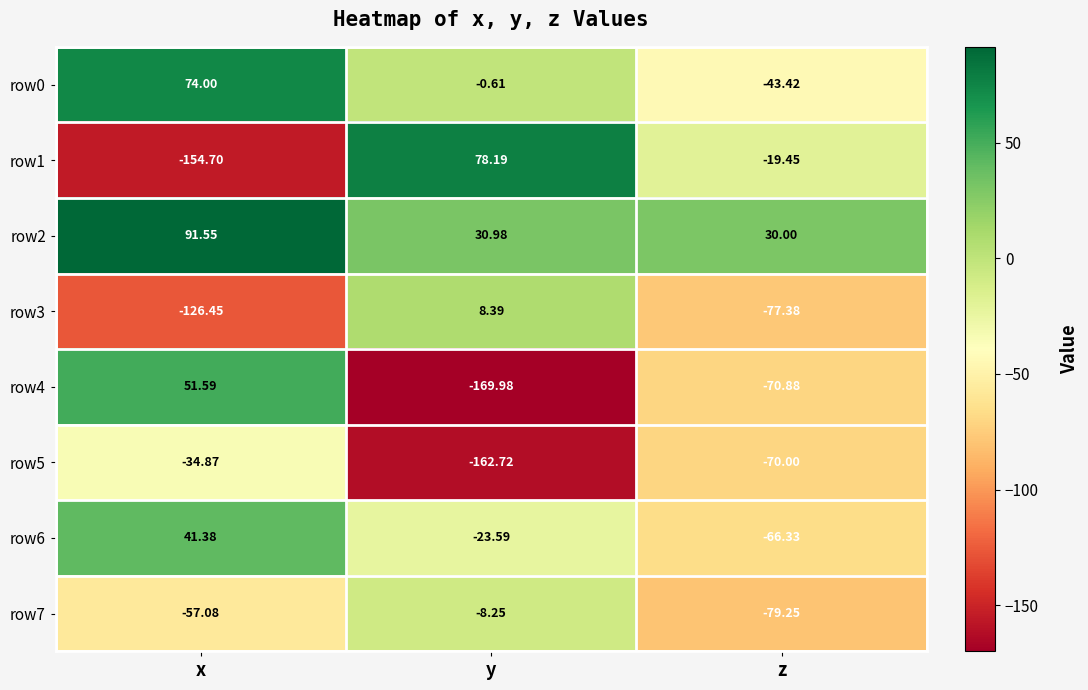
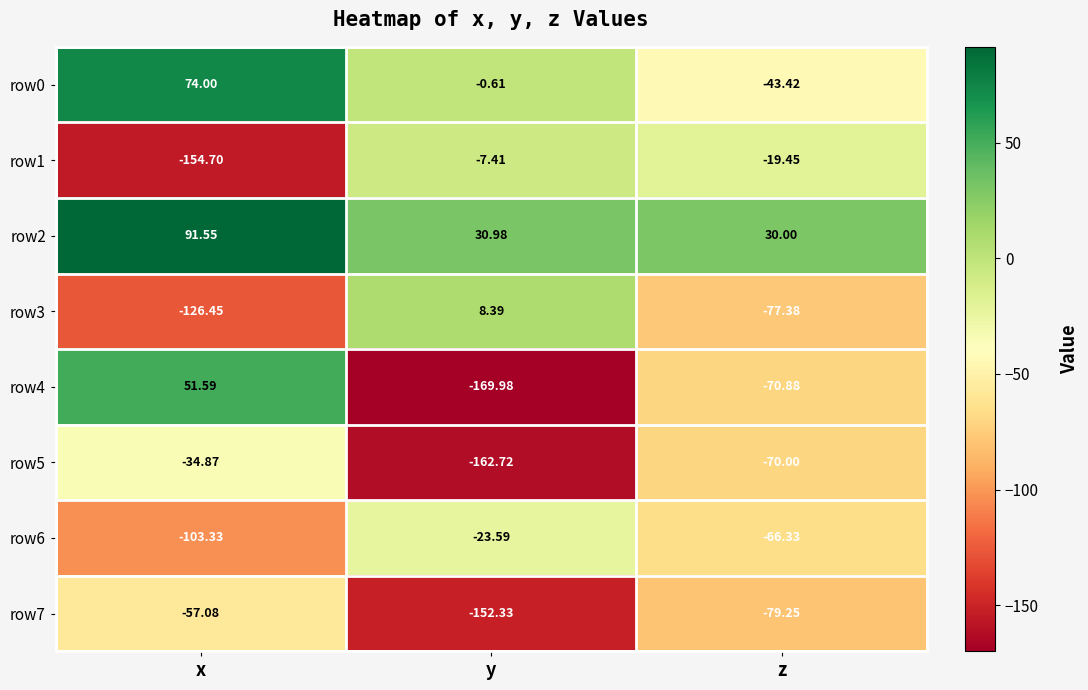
row1, y: 78.19 -> -7.41
row6, x: 41.38 -> -103.33
row7, y: -8.25 -> -152.33
